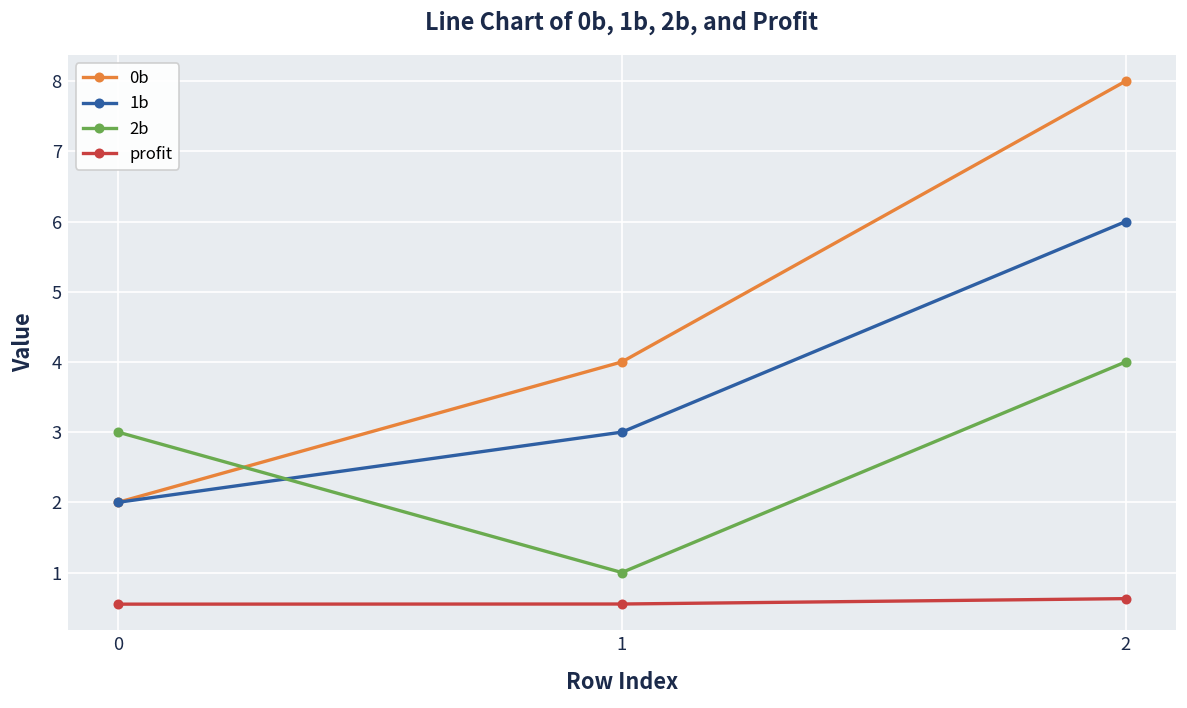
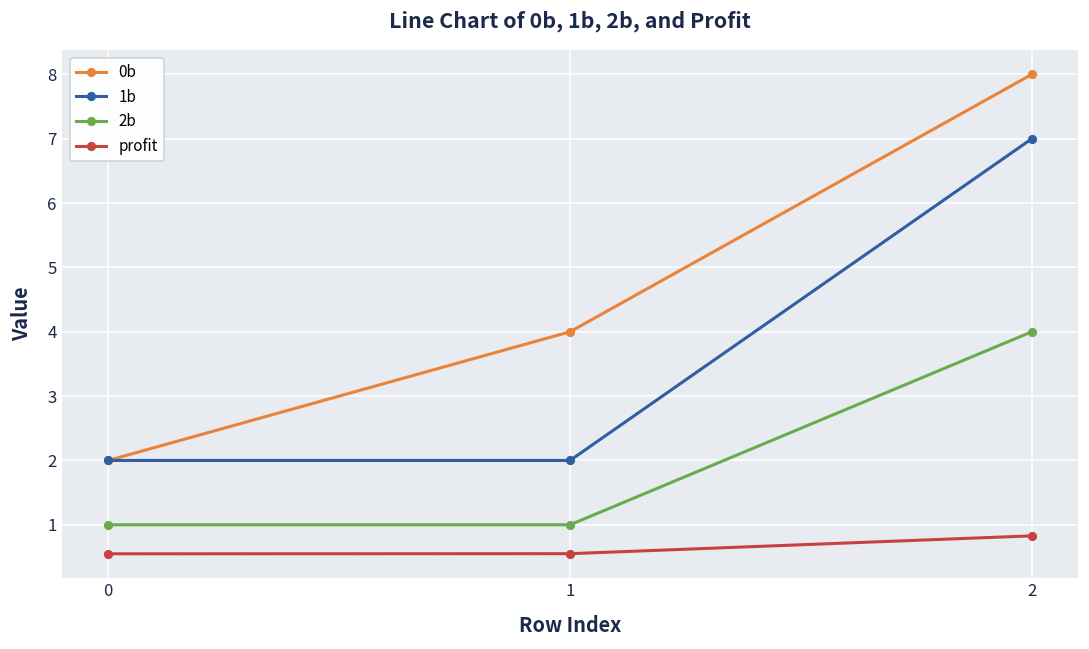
2b, 0: 3 -> 1
1b, 1: 3 -> 2
1b, 2: 6 -> 7
profit, 2: 0.6 -> 0.8
